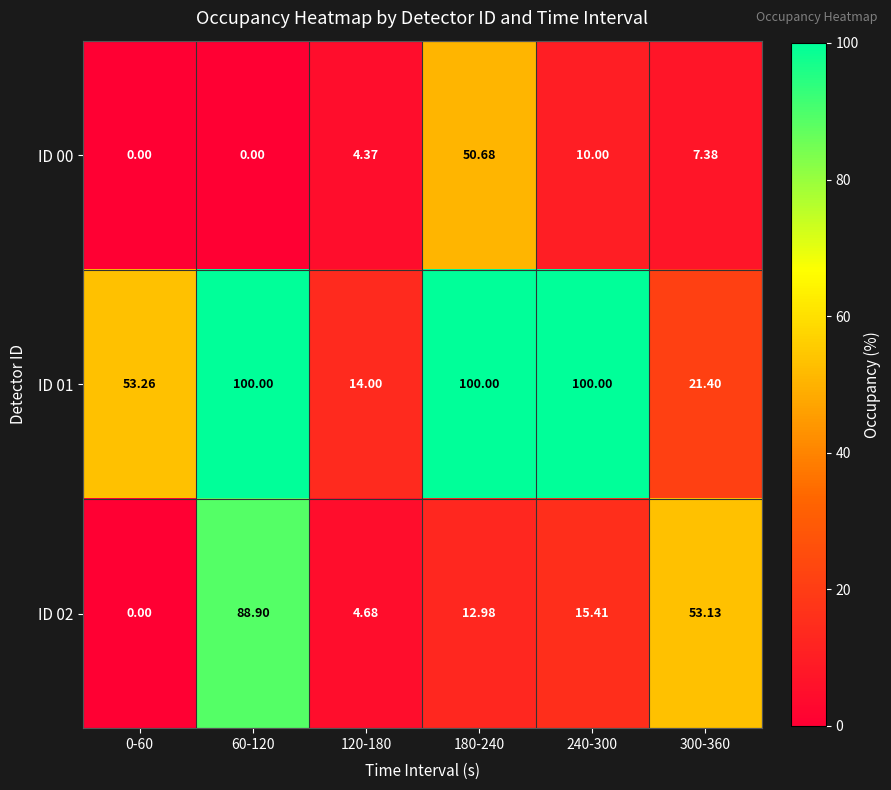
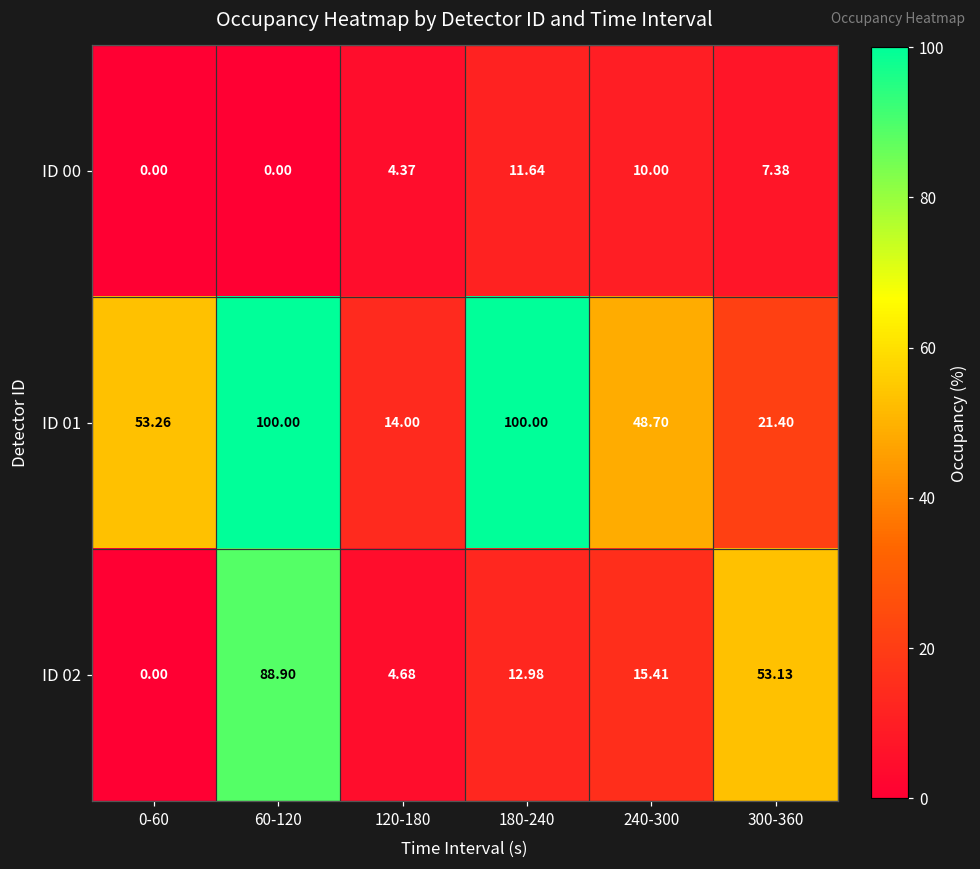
ID 00, 180-240: 50.68 -> 11.64
ID 01, 240-300: 100.00 -> 48.70
